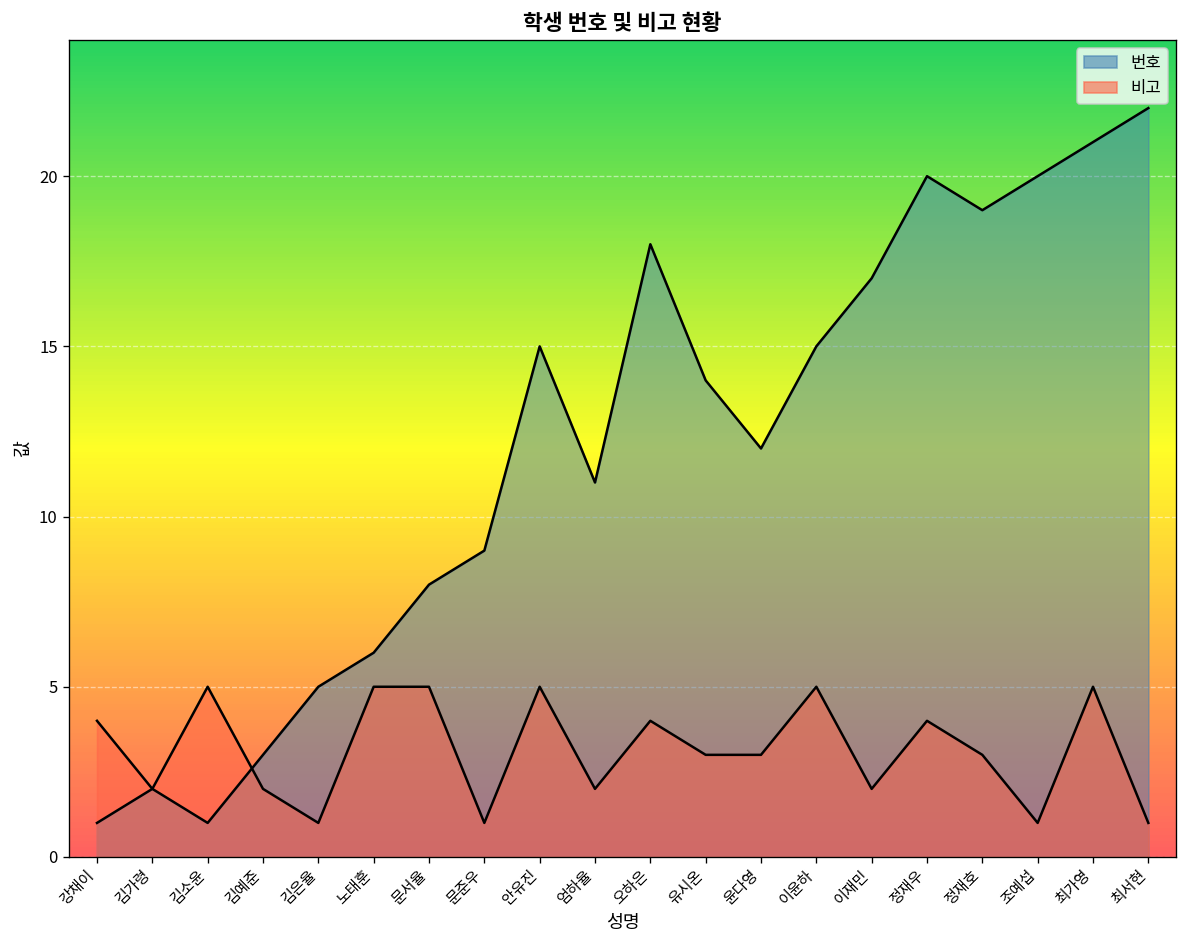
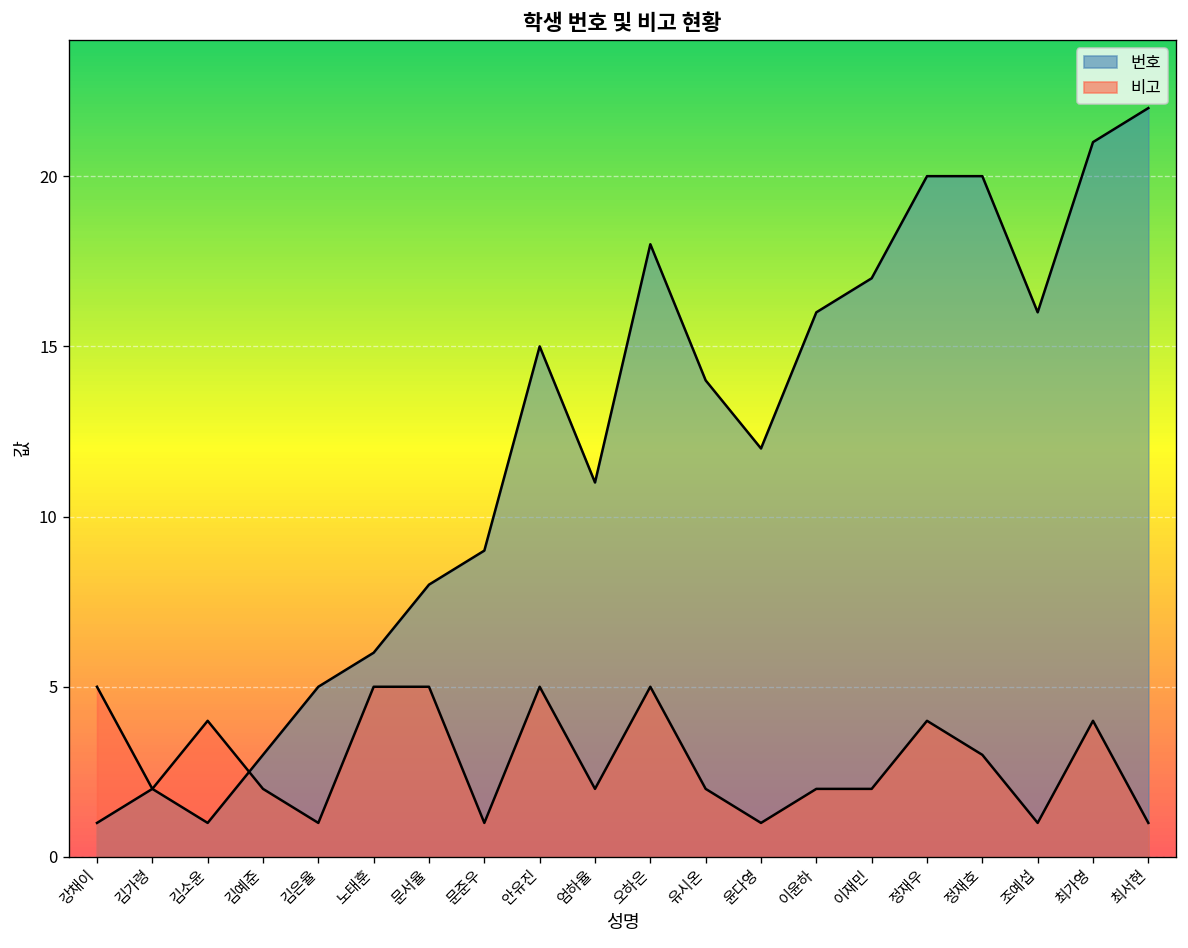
비고, 강채이: 4 -> 5
비고, 김소윤: 5 -> 4
비고, 오하은: 4 -> 5
비고, 유시온: 3 -> 2
비고, 윤다영: 3 -> 1
번호, 이윤하: 15 -> 16
비고, 이윤하: 5 -> 2
번호, 정재호: 19 -> 20
번호, 조예섭: 20 -> 16
비고, 최가영: 5 -> 4
